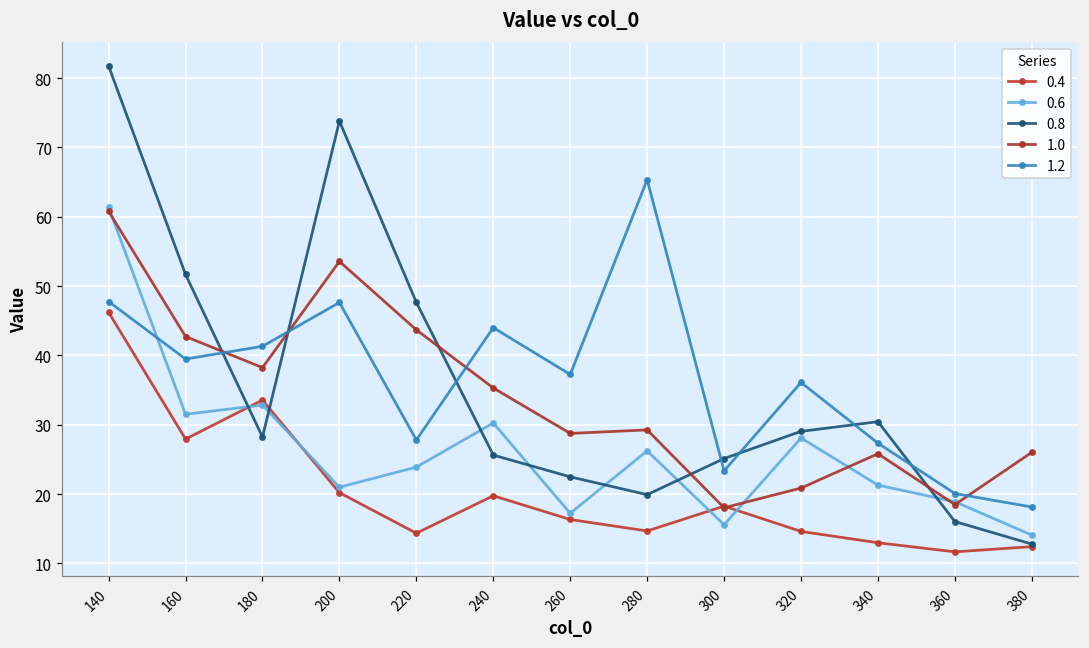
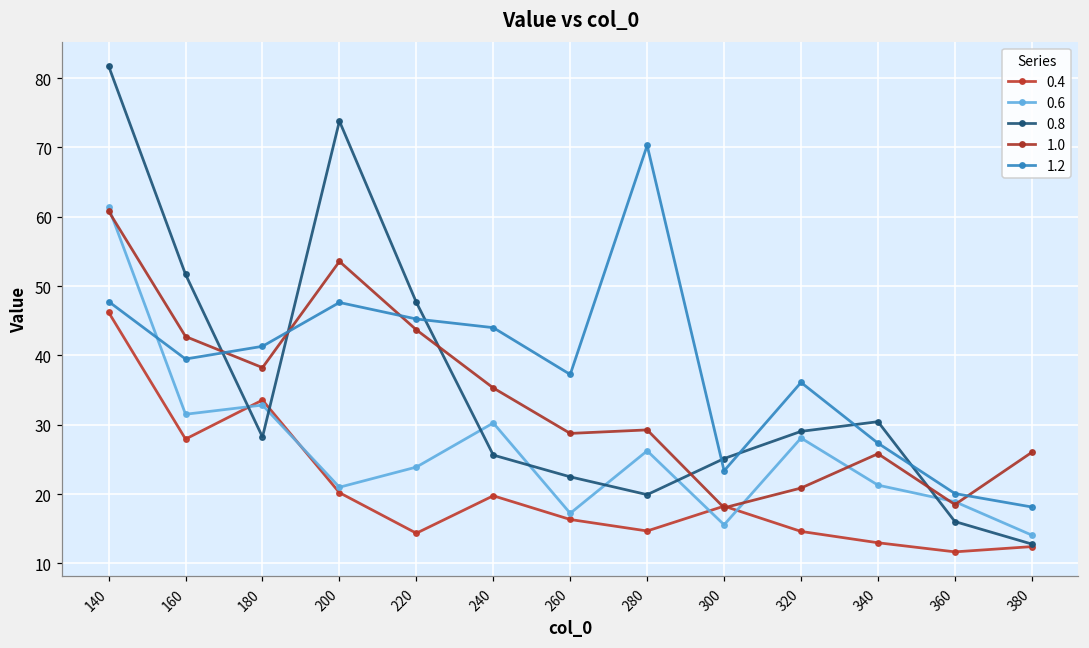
1.2, 220: 28 -> 45
1.2, 280: 65 -> 70
